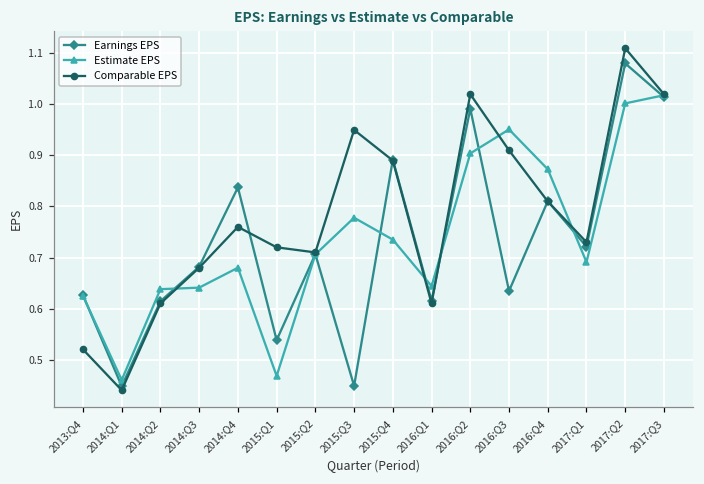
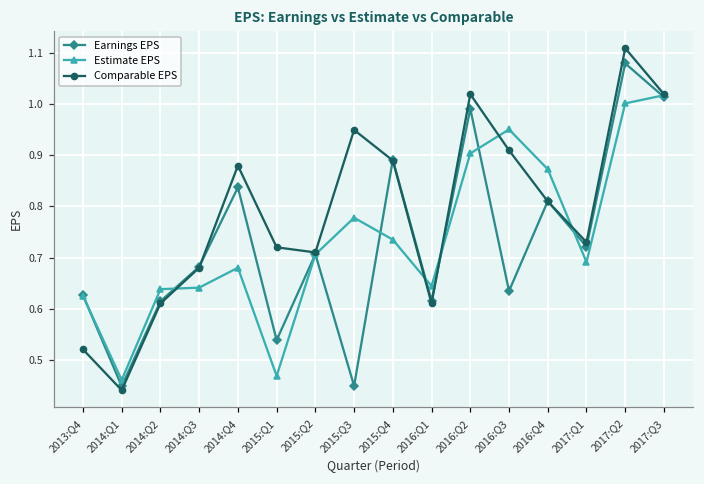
Comparable EPS, 2014:Q4: 0.76 -> 0.88
